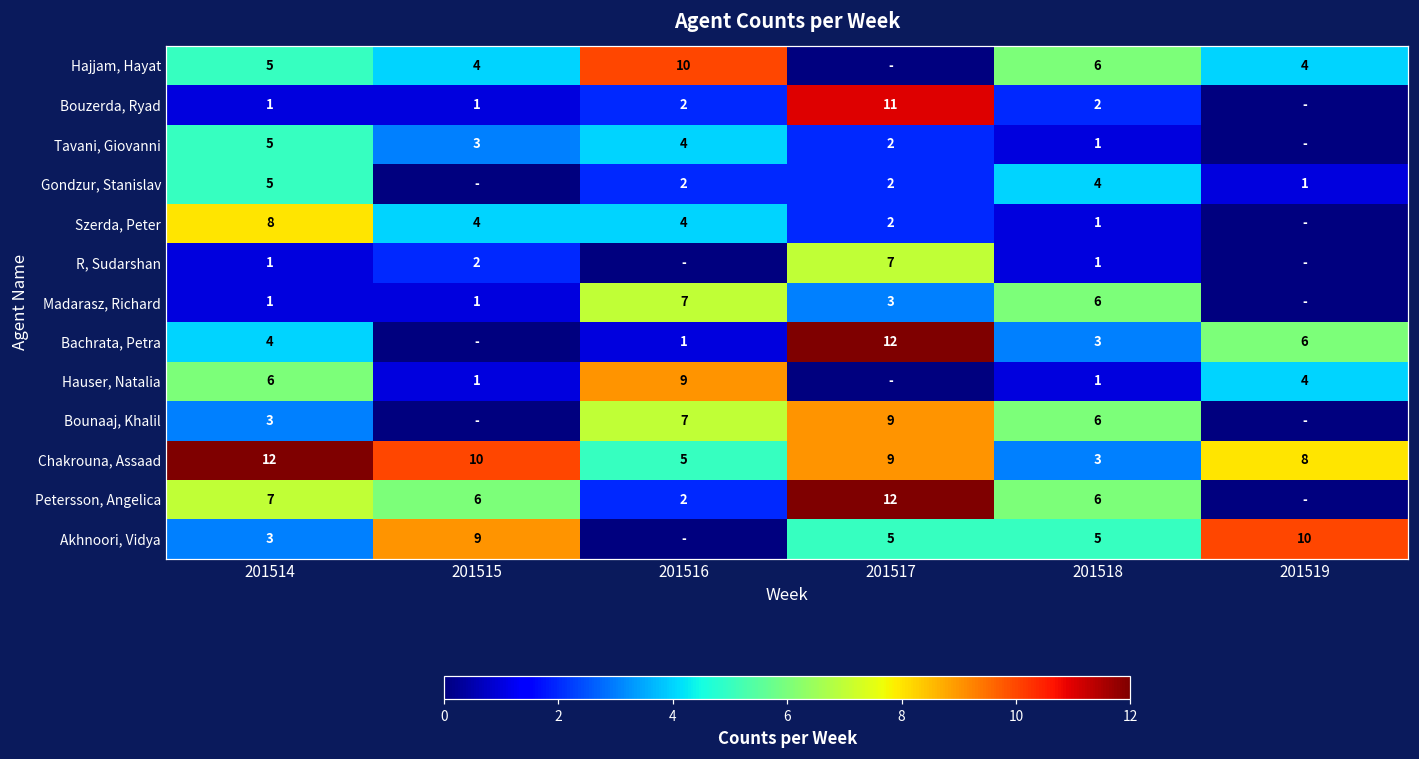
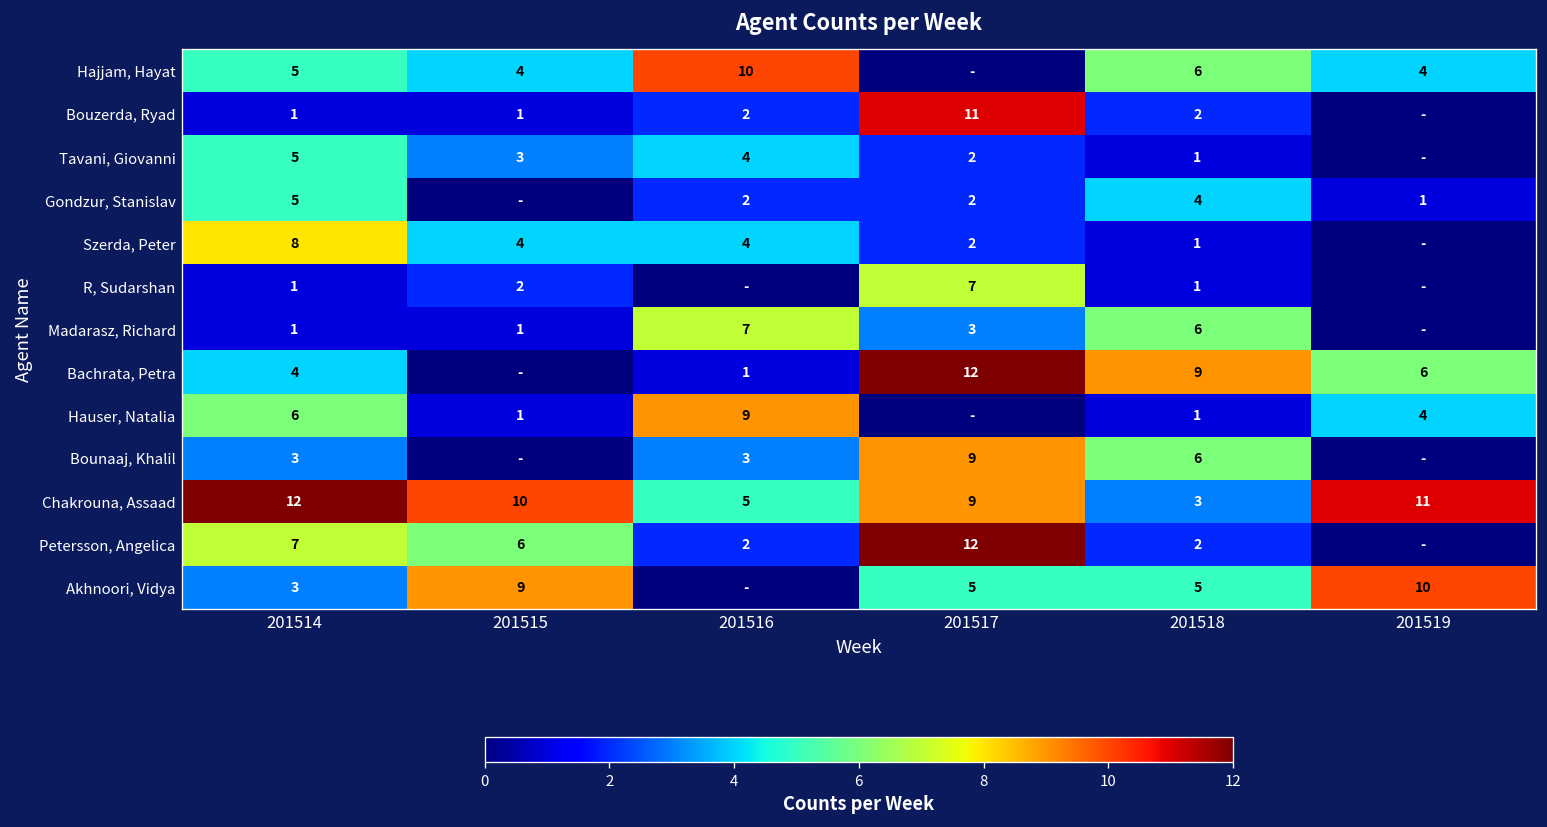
Bachrata, Petra, 201518: 3 -> 9
Bounaaj, Khalil, 201516: 7 -> 3
Chakrouna, Assaad, 201519: 8 -> 11
Petersson, Angelica, 201518: 6 -> 2
